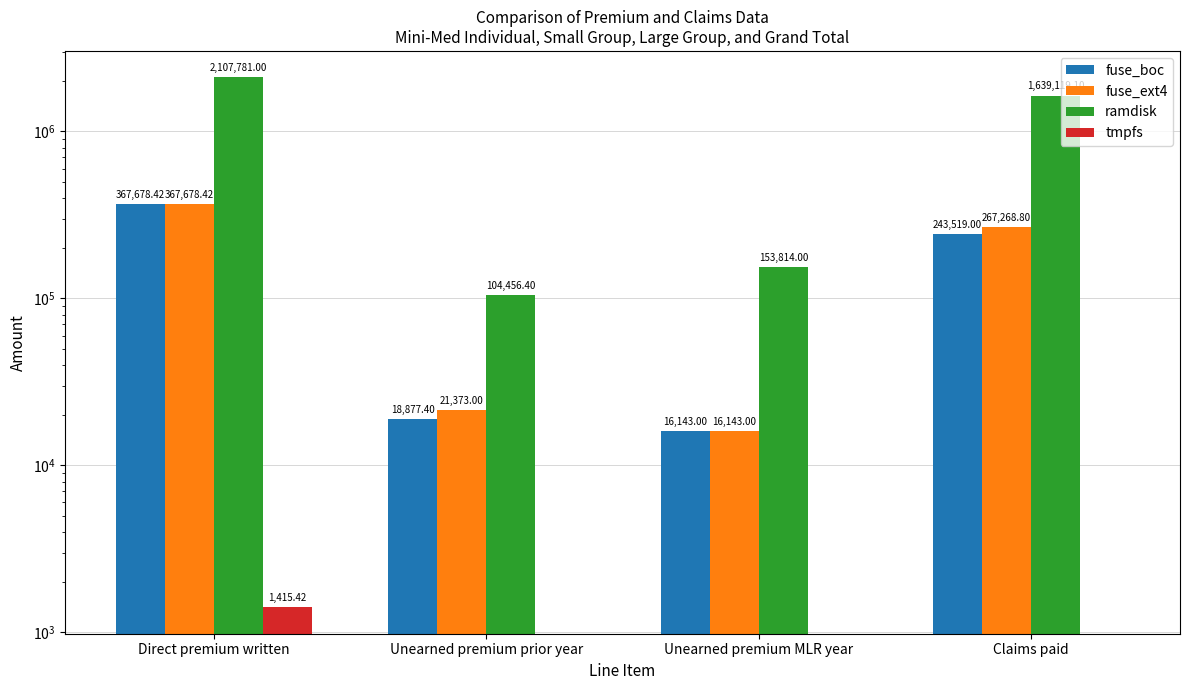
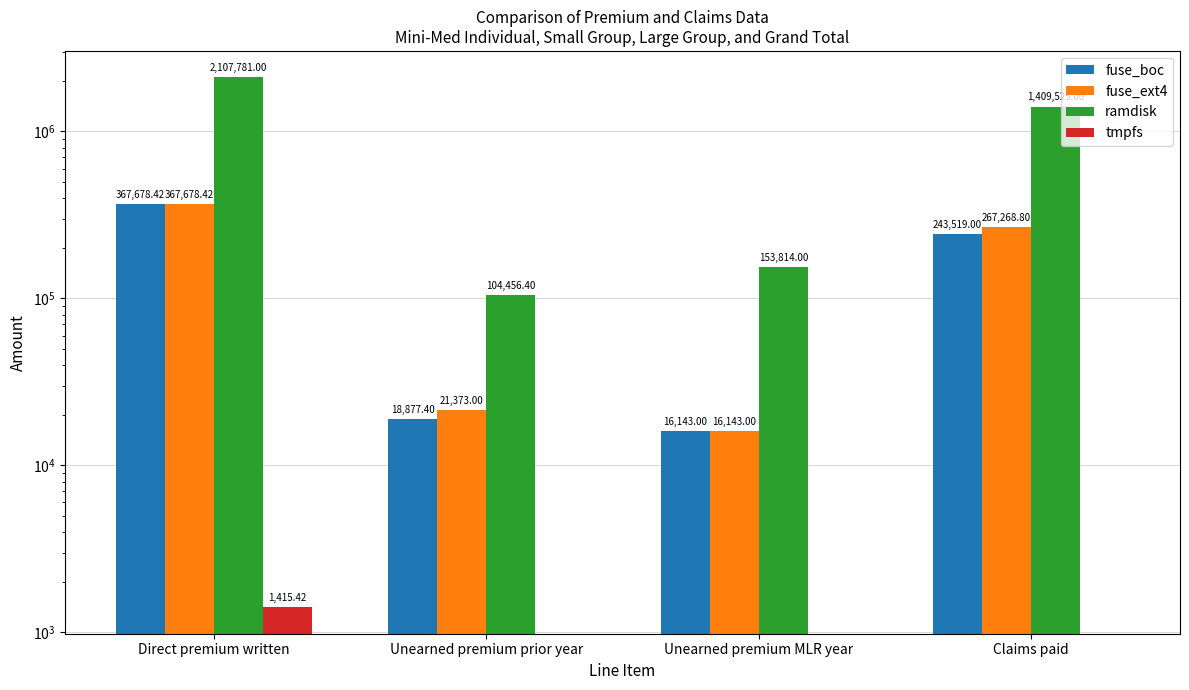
ramdisk, Claims paid: 1600000 -> 1400000
